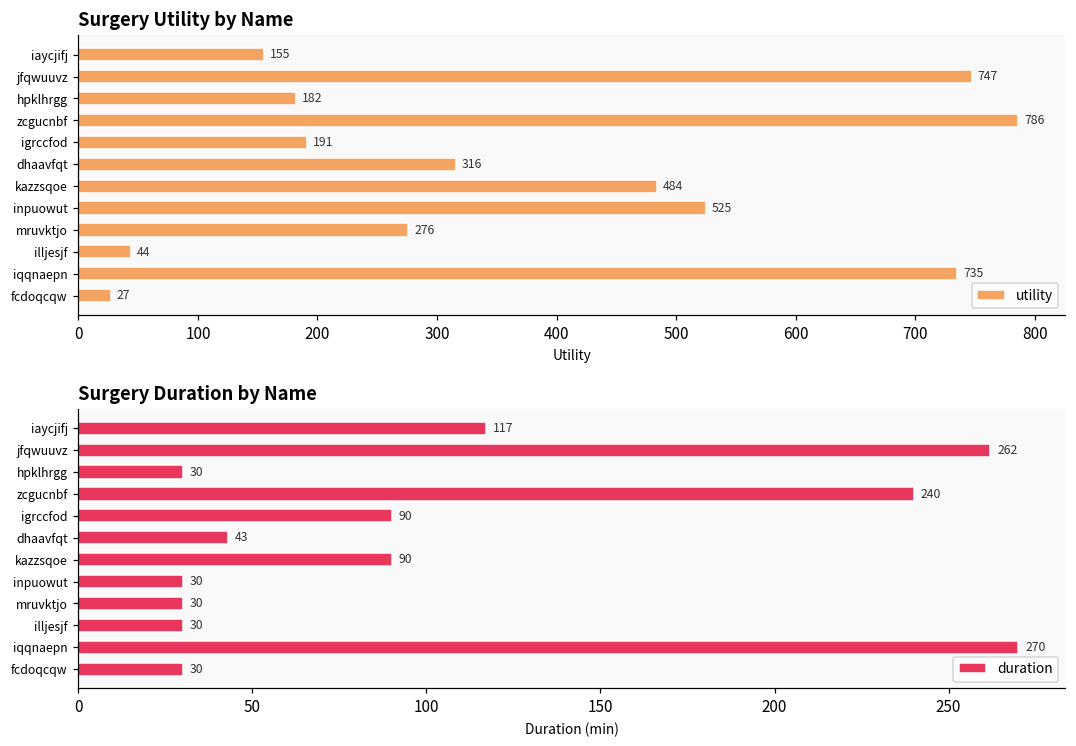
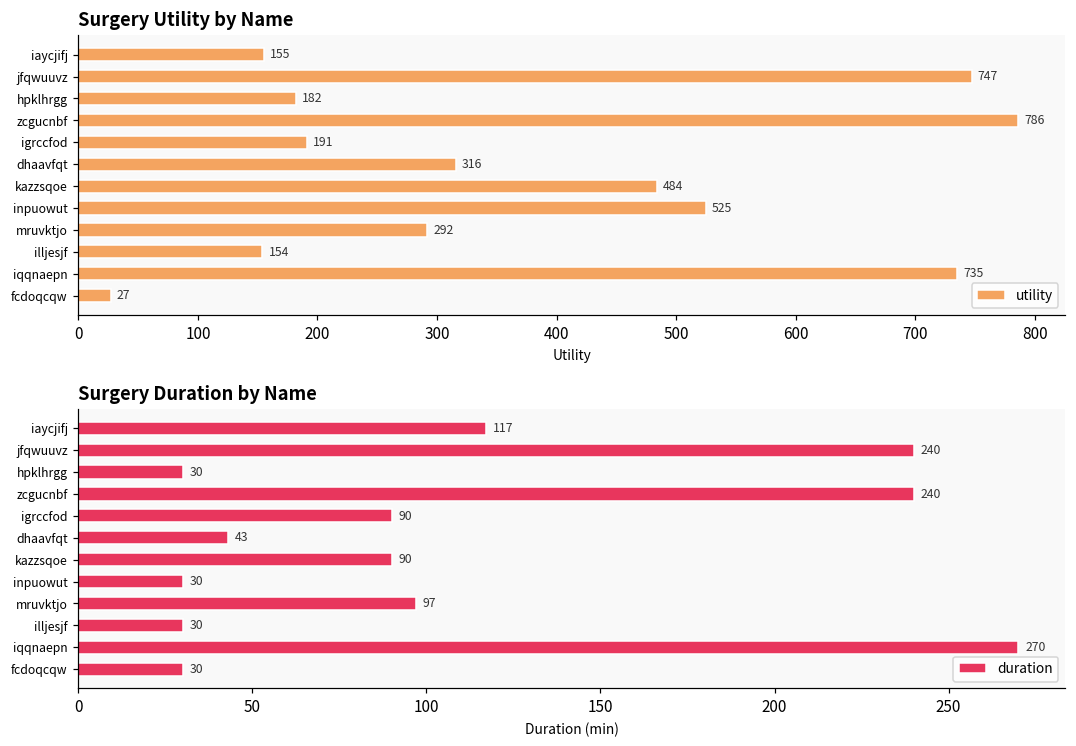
Surgery Utility by Name, mruvktjo: 276 -> 292
Surgery Utility by Name, illjesjf: 44 -> 154
Surgery Duration by Name, jfqwuuvz: 262 -> 240
Surgery Duration by Name, mruvktjo: 30 -> 97
